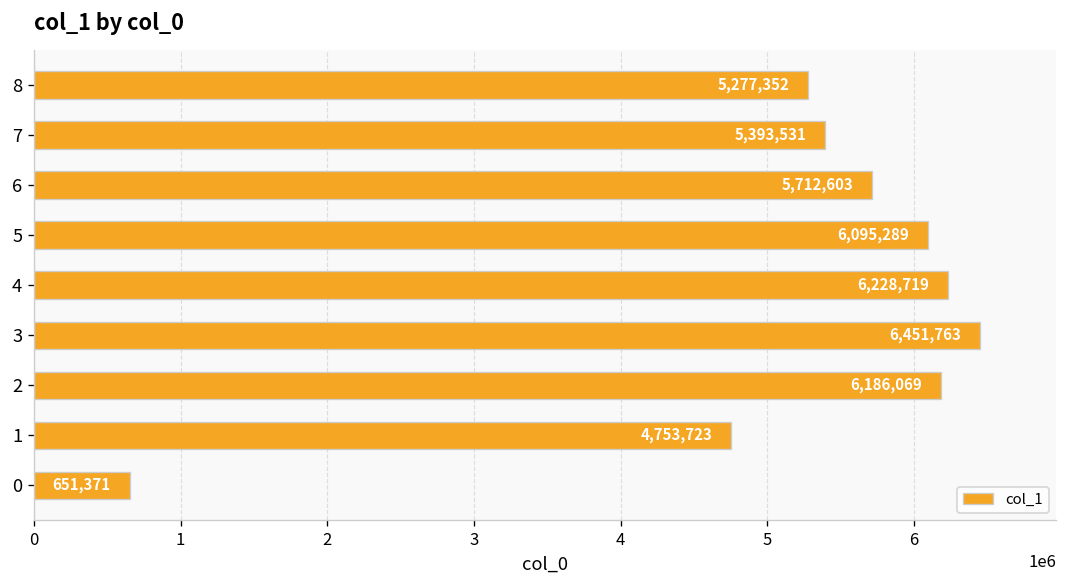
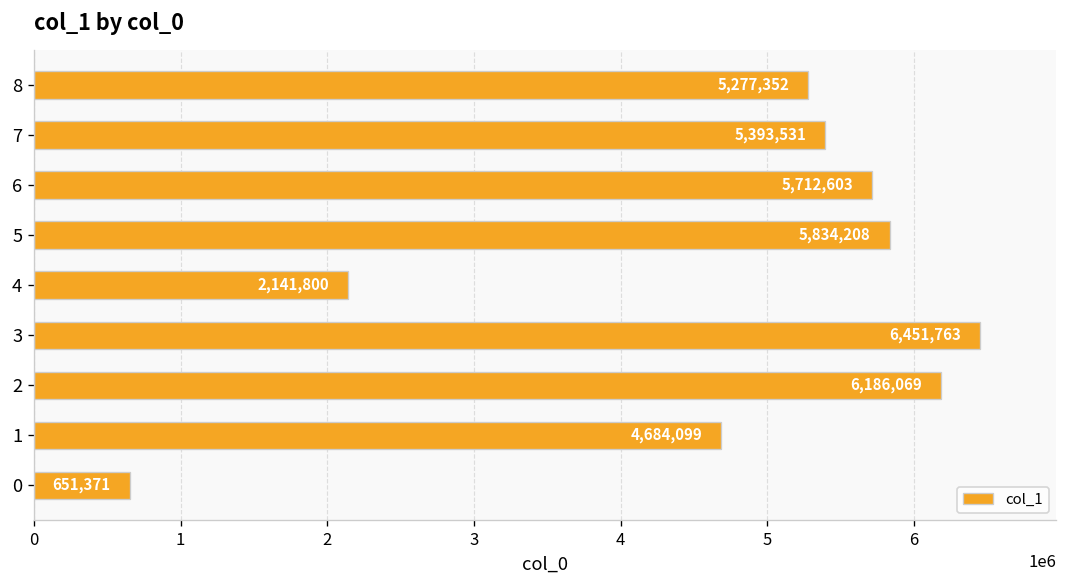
5: 6,095,289 -> 5,834,208
4: 6,228,719 -> 2,141,800
1: 4,753,723 -> 4,684,099
